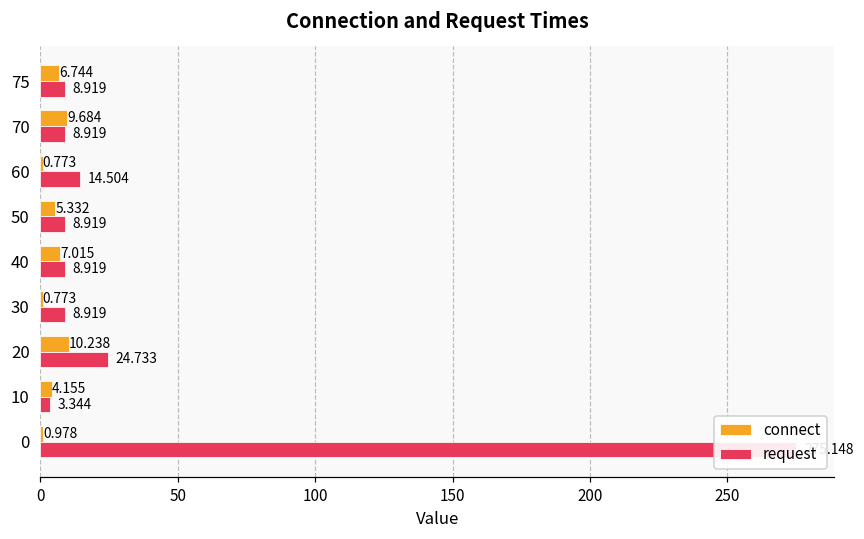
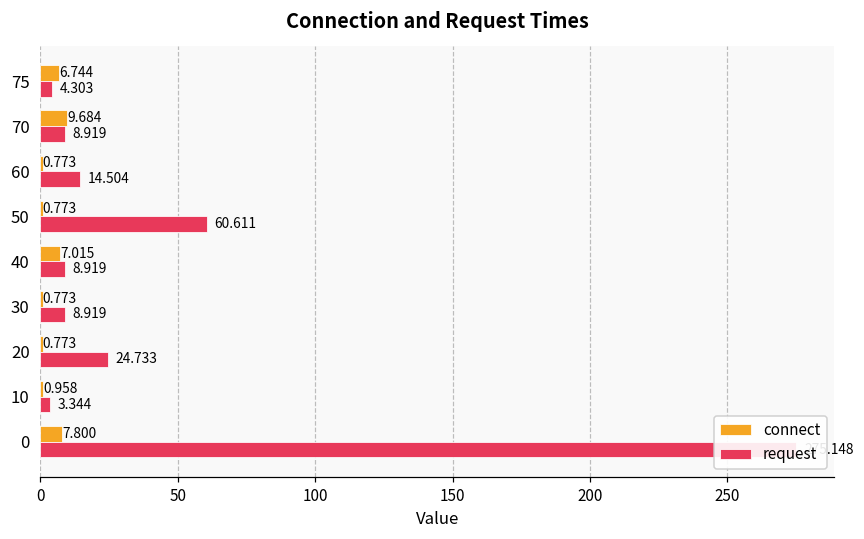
request, 75: 8.919 -> 4.303
connect, 50: 5.332 -> 0.773
request, 50: 8.919 -> 60.611
connect, 20: 10.238 -> 0.773
connect, 10: 4.155 -> 0.958
connect, 0: 0.978 -> 7.800
